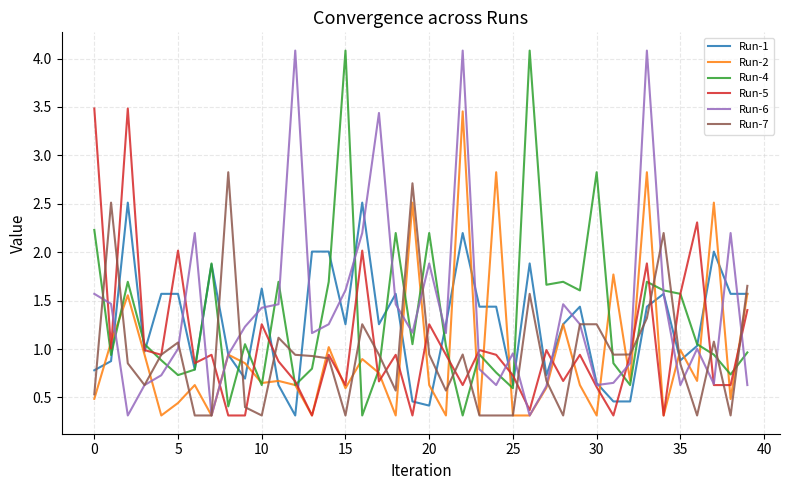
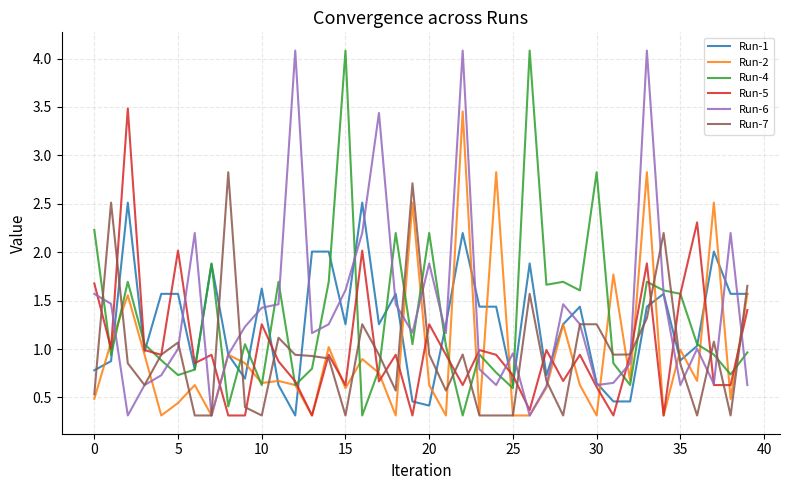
Run-5, 0: 3.5 -> 1.7
